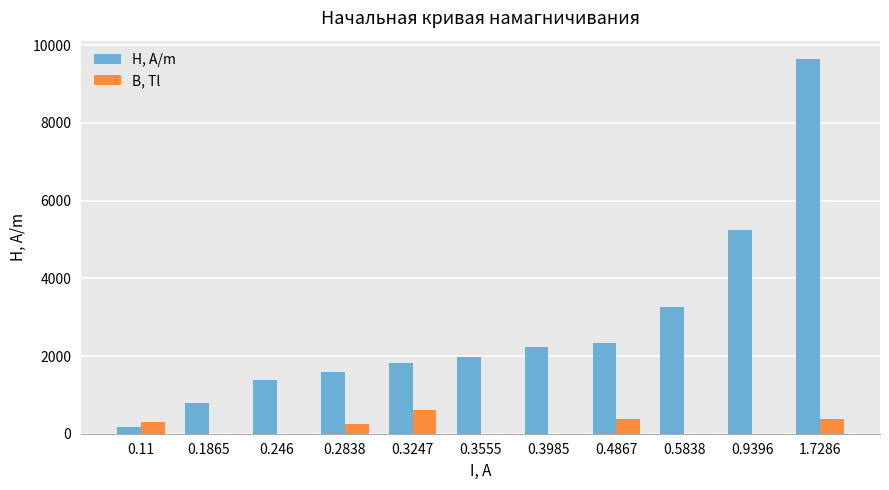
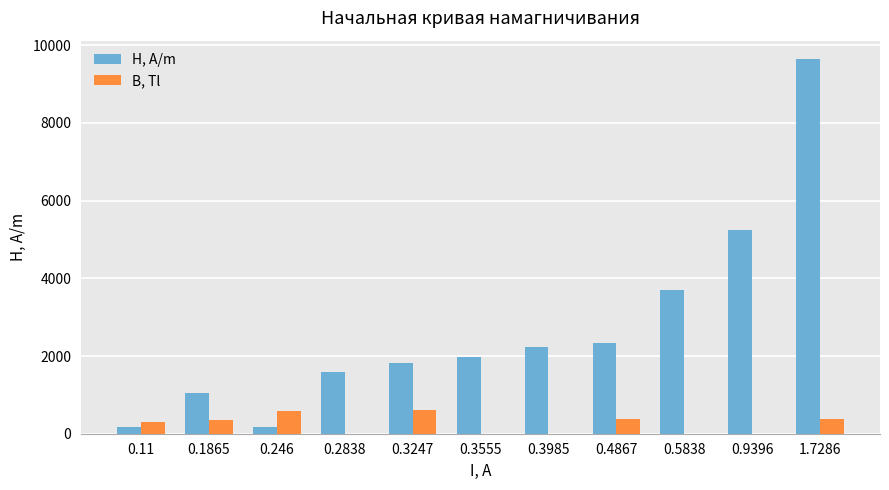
H, A/m, 0.1865: 800 -> 1000
B, Tl, 0.1865: 0 -> 400
H, A/m, 0.246: 1400 -> 200
B, Tl, 0.246: 0 -> 600
B, Tl, 0.2838: 200 -> 0
H, A/m, 0.5838: 3300 -> 3700
